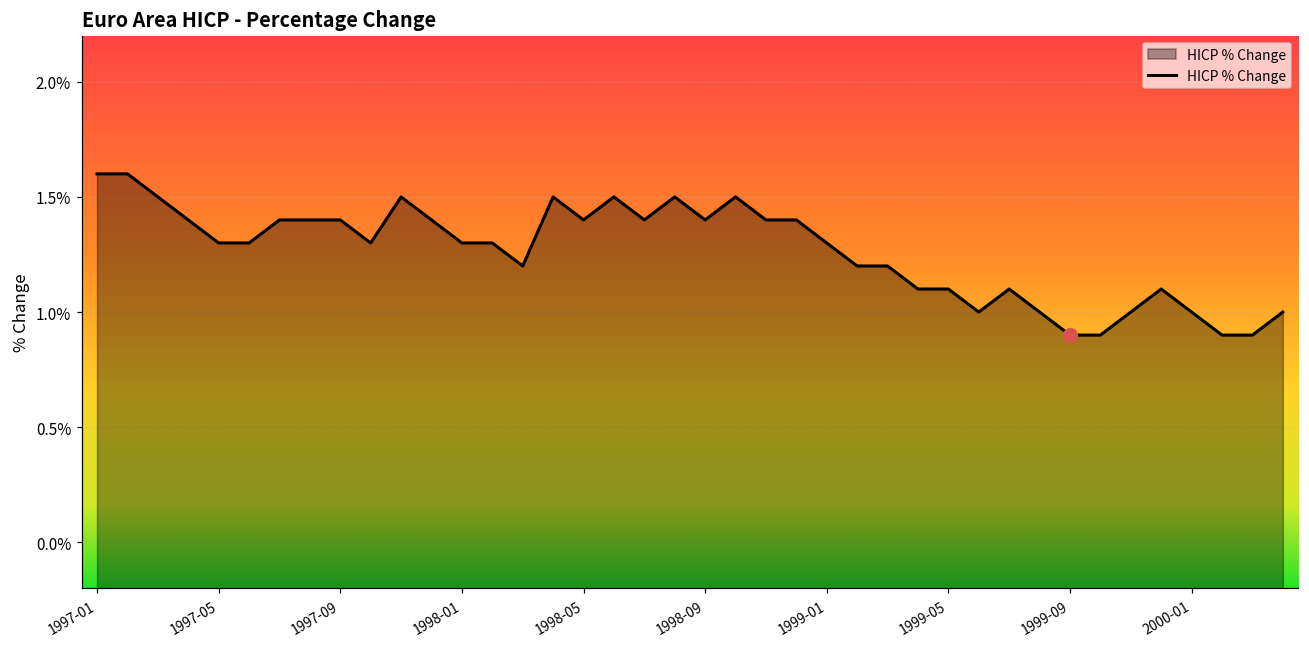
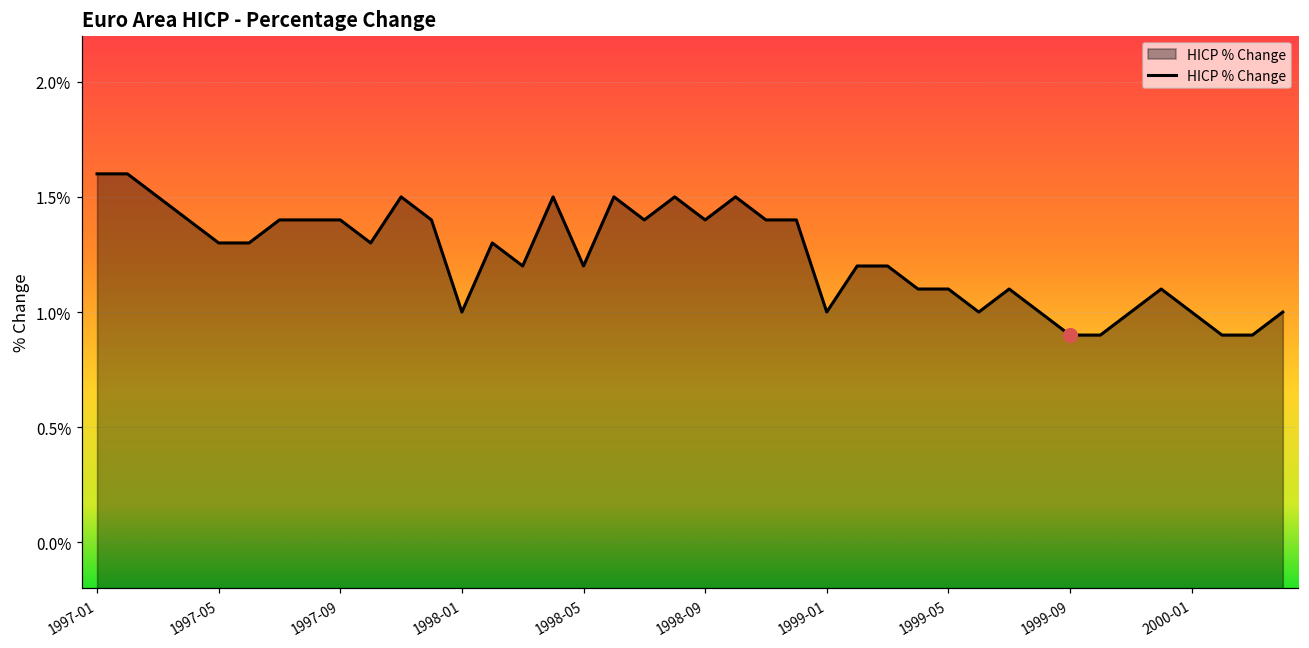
HICP % Change, 1998-01: 1.3% -> 1.0%
HICP % Change, 1998-05: 1.4% -> 1.2%
HICP % Change, 1999-01: 1.3% -> 1.0%
